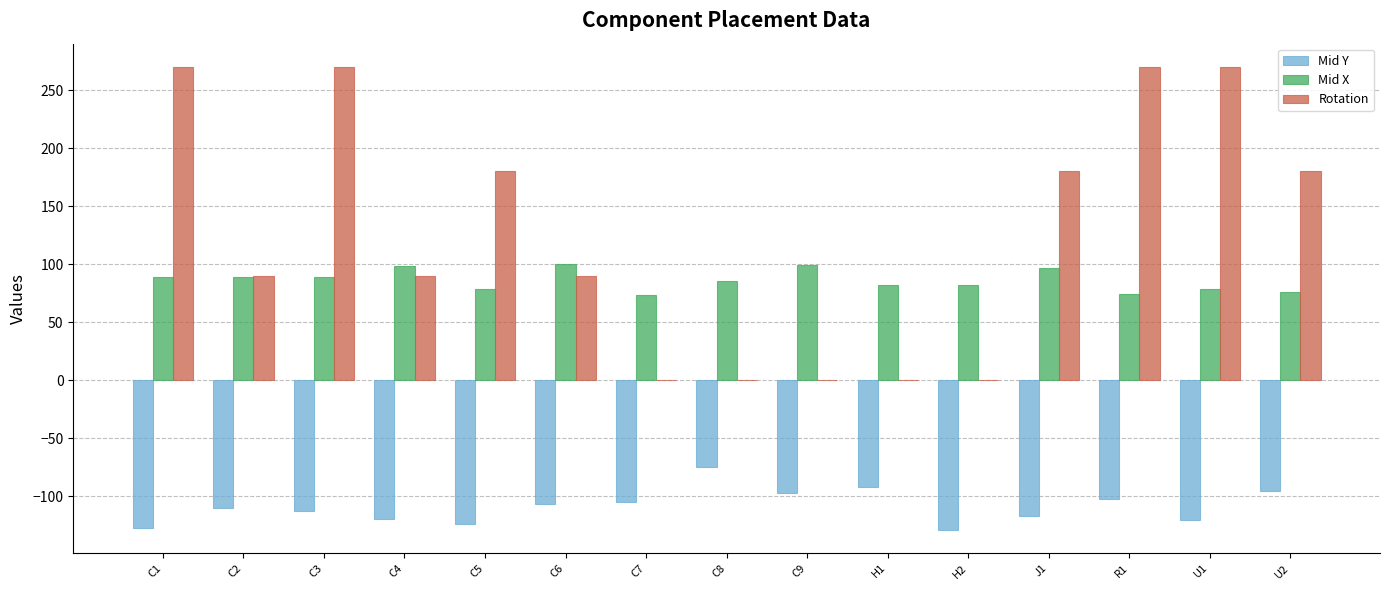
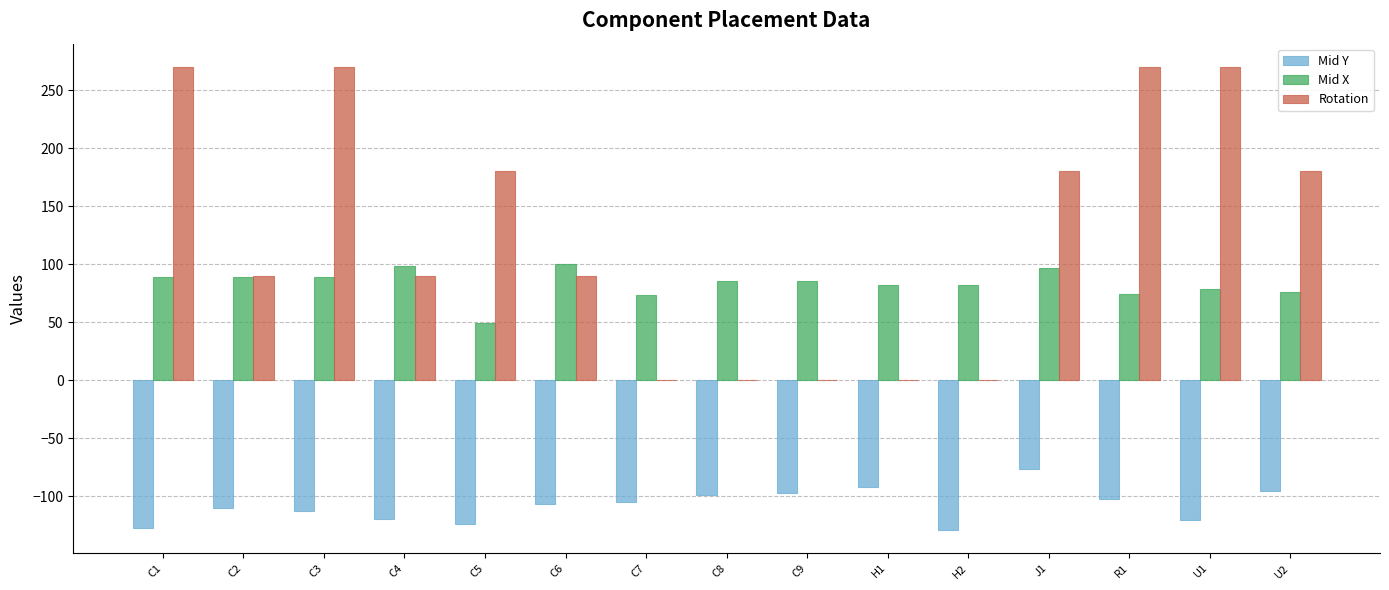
Mid X, C5: 79 -> 49
Mid Y, C8: -75 -> -99
Mid X, C9: 99 -> 85
Mid Y, J1: -117 -> -76
